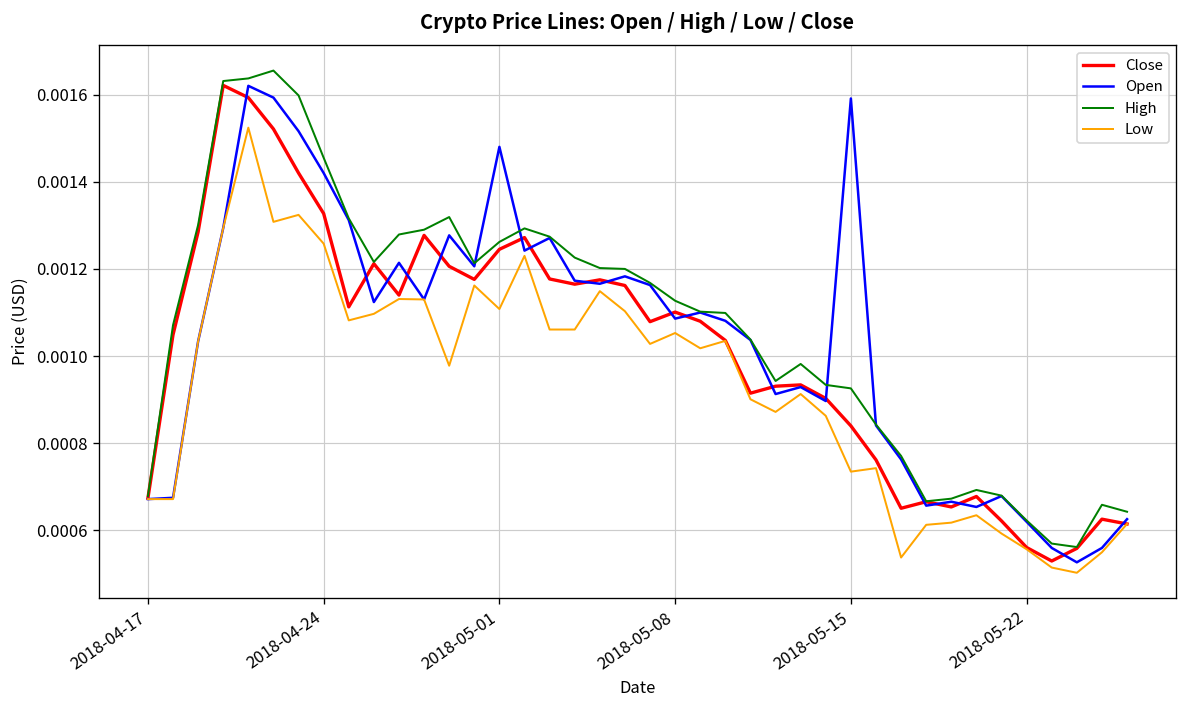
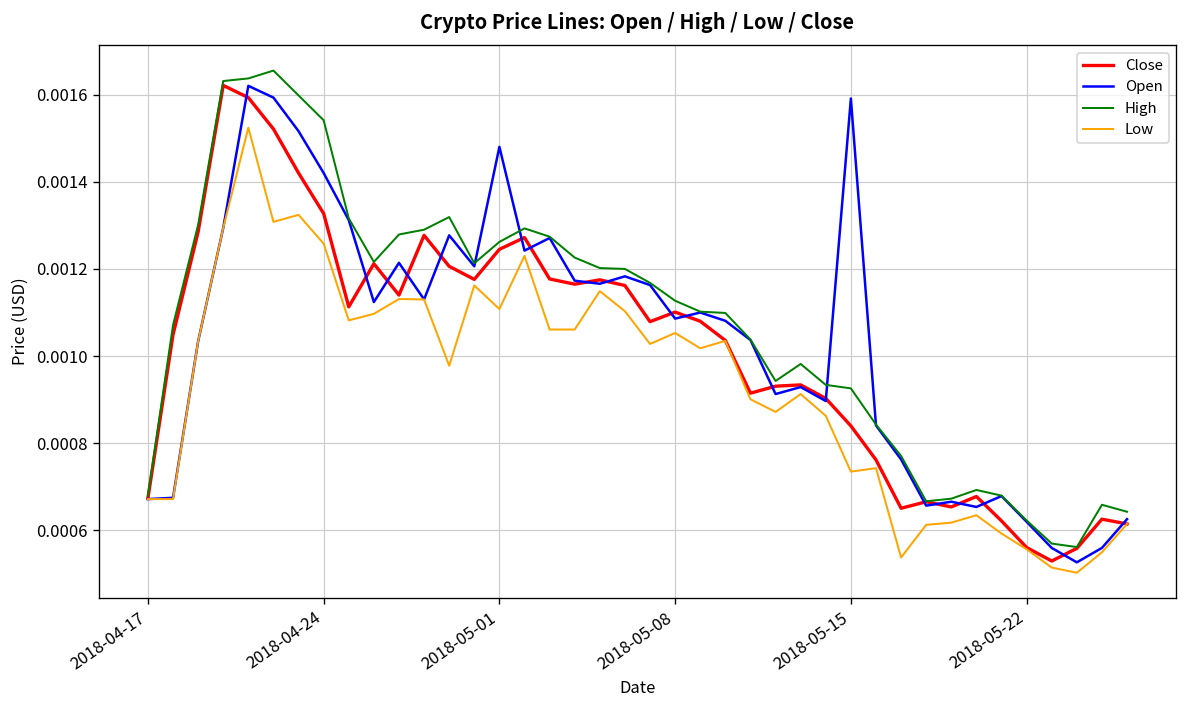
High, 2018-04-24: 0.00146 -> 0.00154
